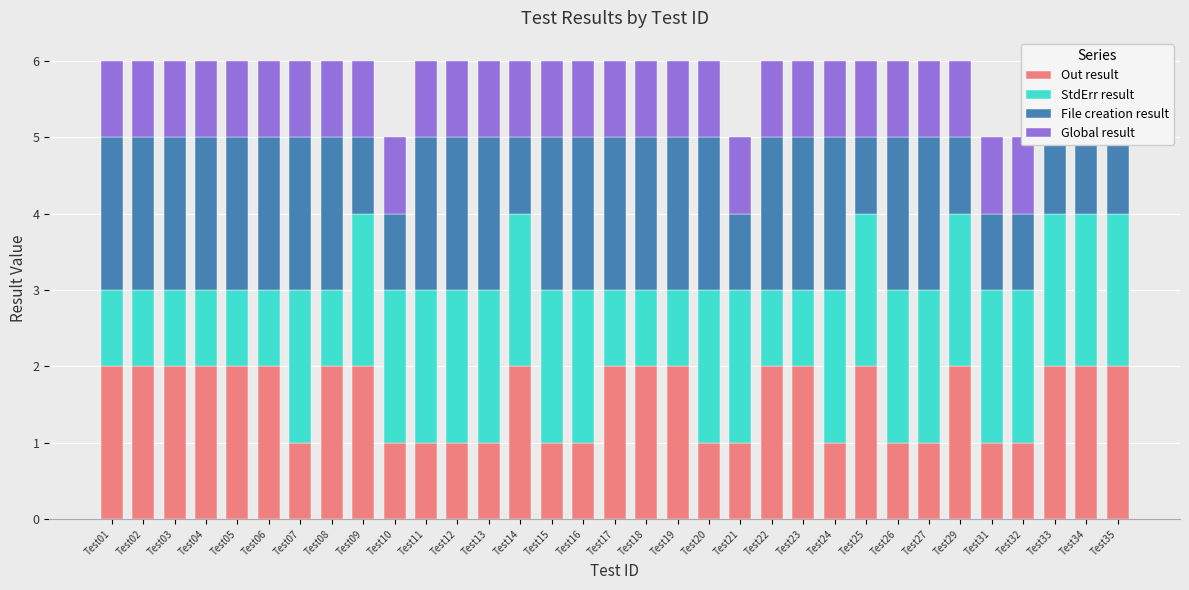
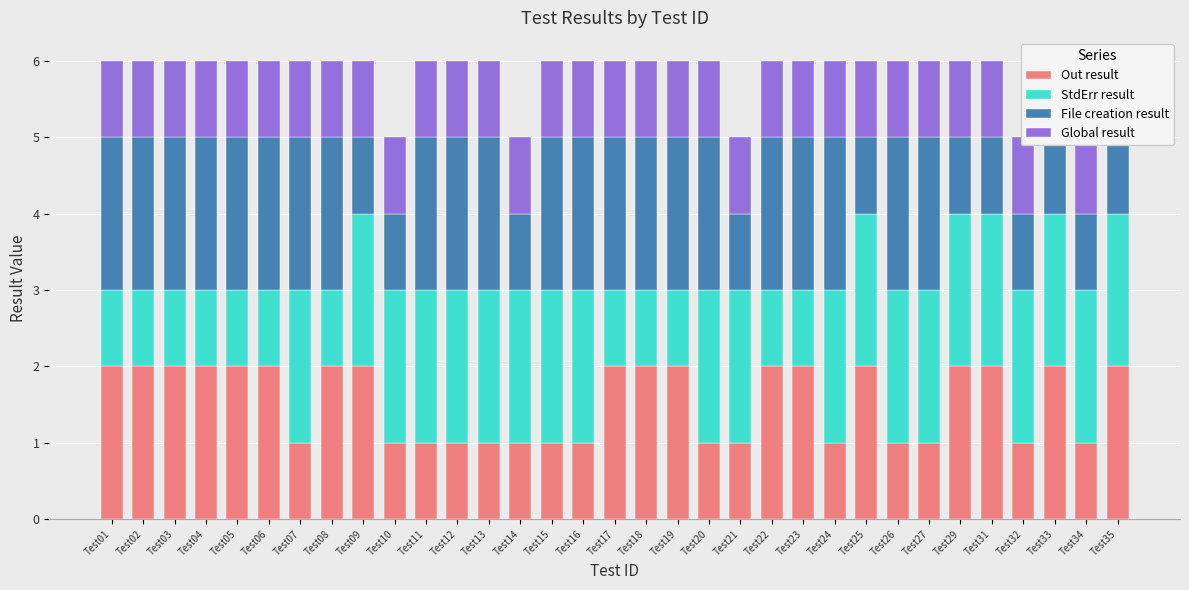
Out result, Test14: 2 -> 1
Out result, Test31: 1 -> 2
Out result, Test34: 2 -> 1
